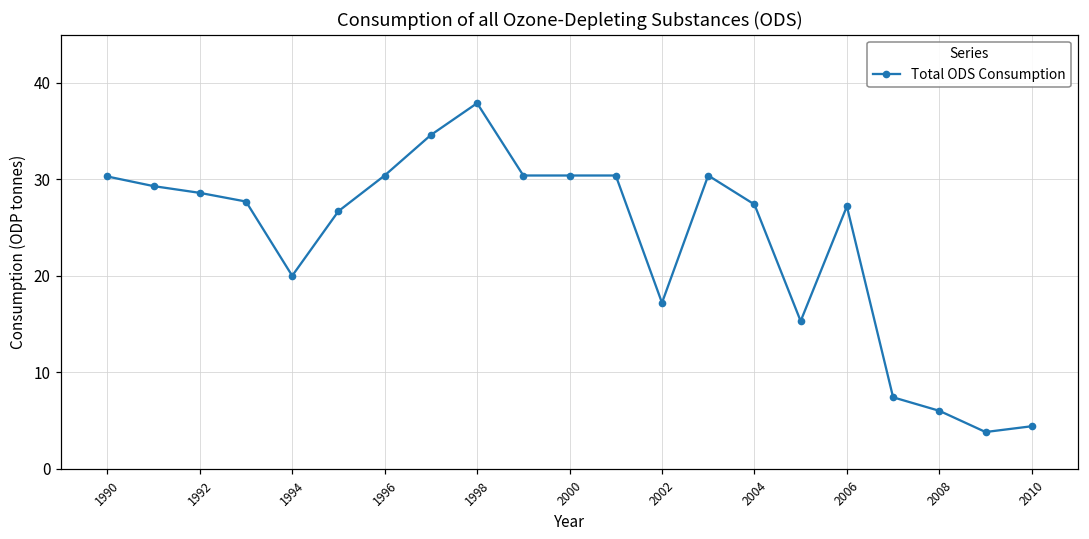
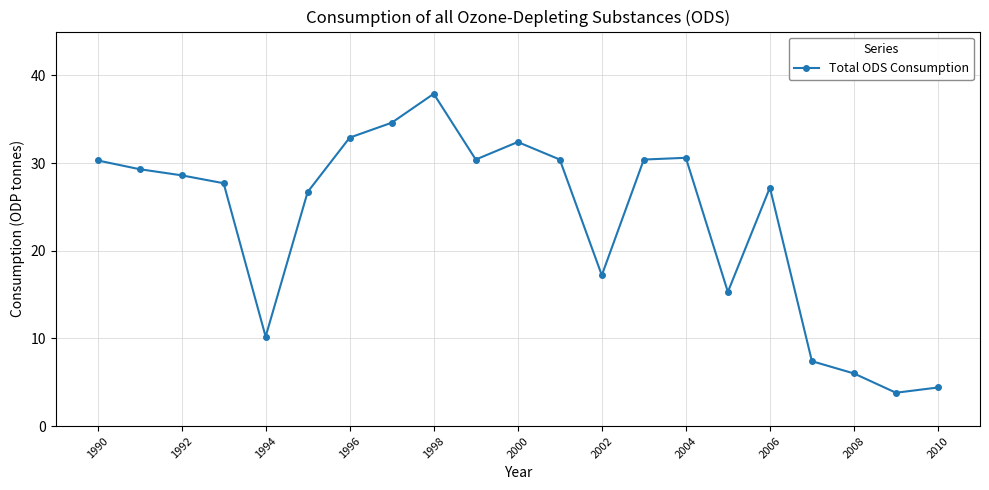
1994: 20 -> 10
1996: 30 -> 33
2000: 30 -> 32
2004: 27 -> 31
